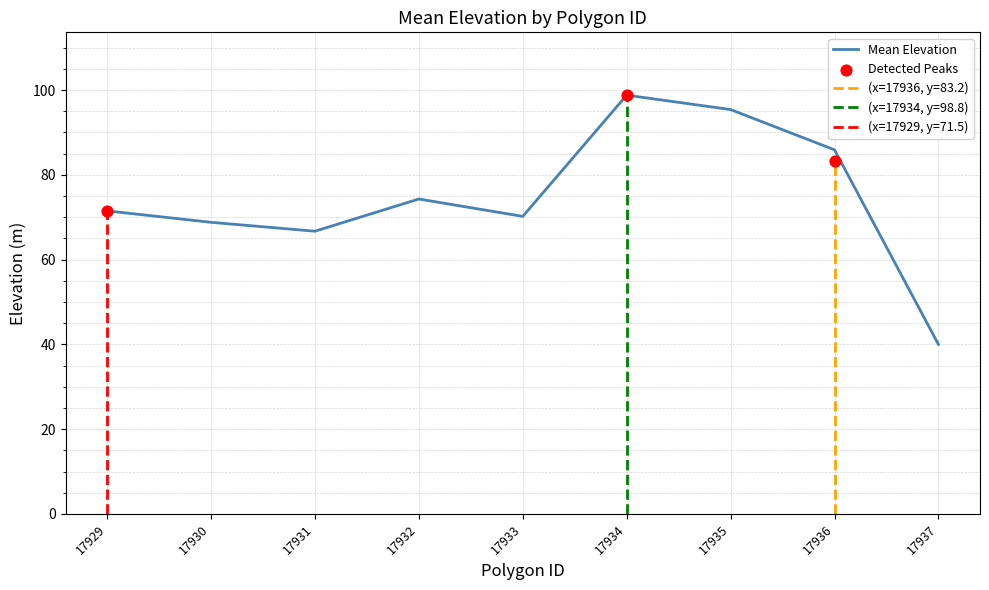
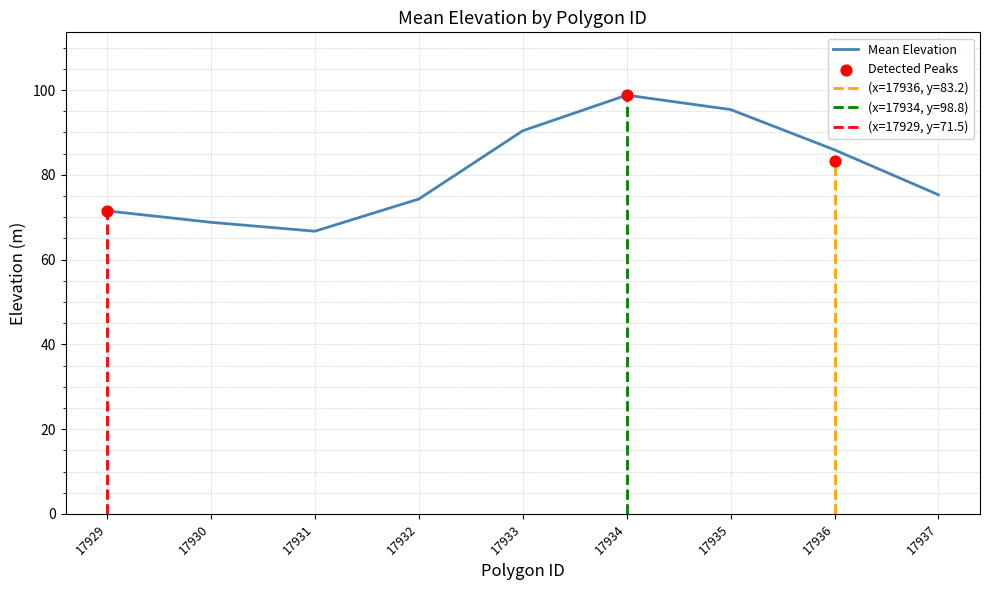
Mean Elevation, 17933: 70 -> 90
Mean Elevation, 17937: 40 -> 75
